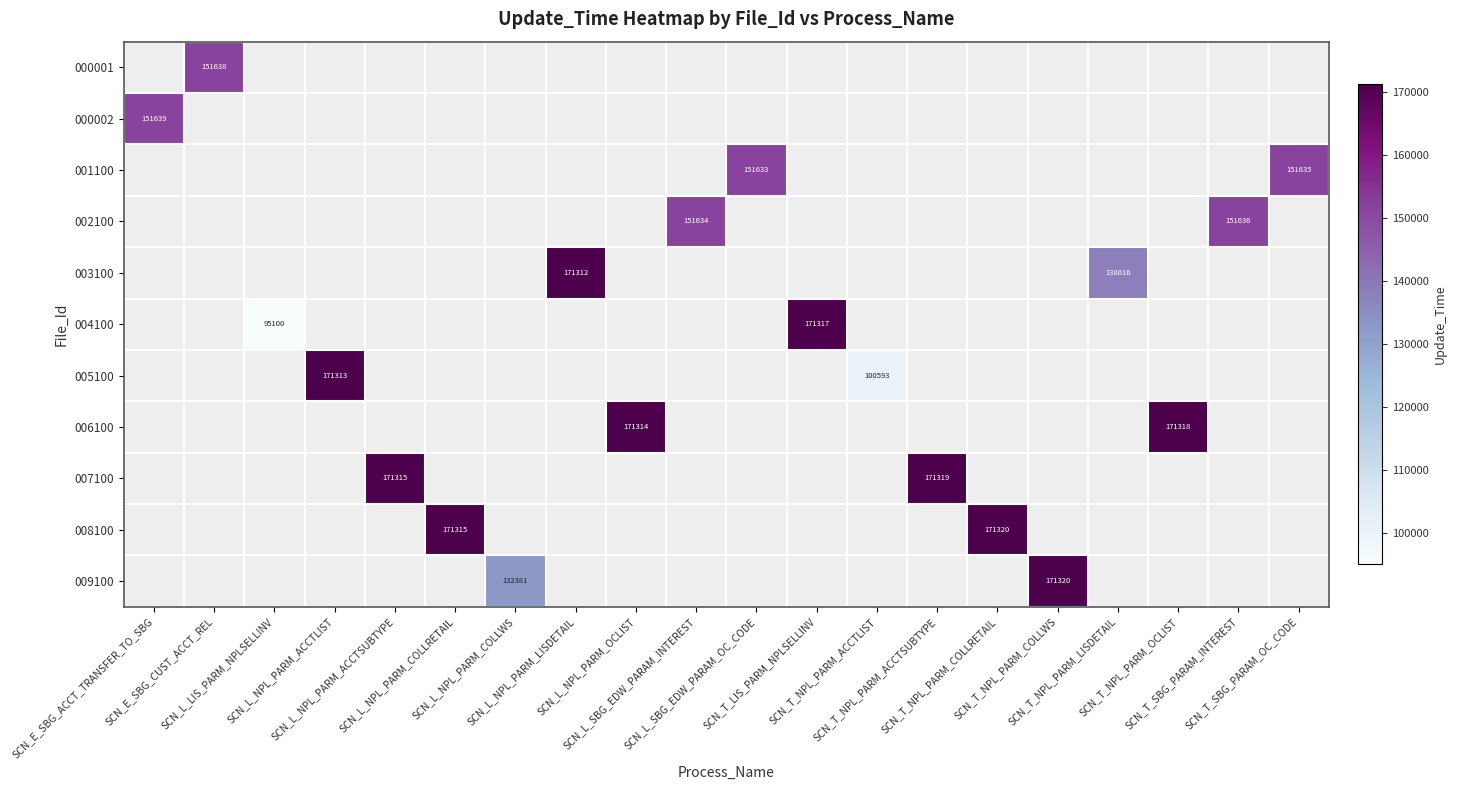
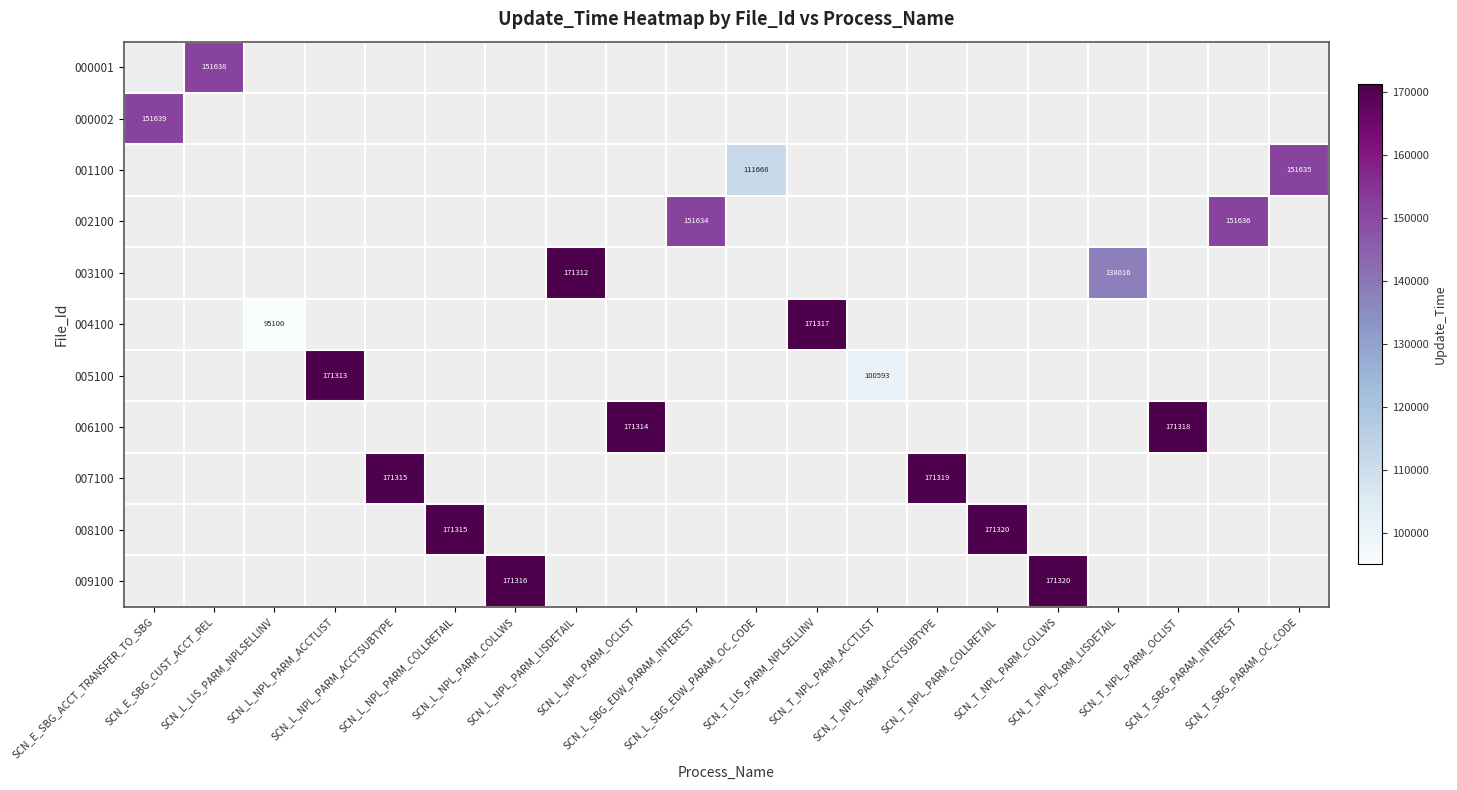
001100, SCN_L_SBG_EDW_PARAM_OC_CODE: 151633 -> 111668
009100, SCN_L_NPL_PARM_COLLWS: 132381 -> 171316
